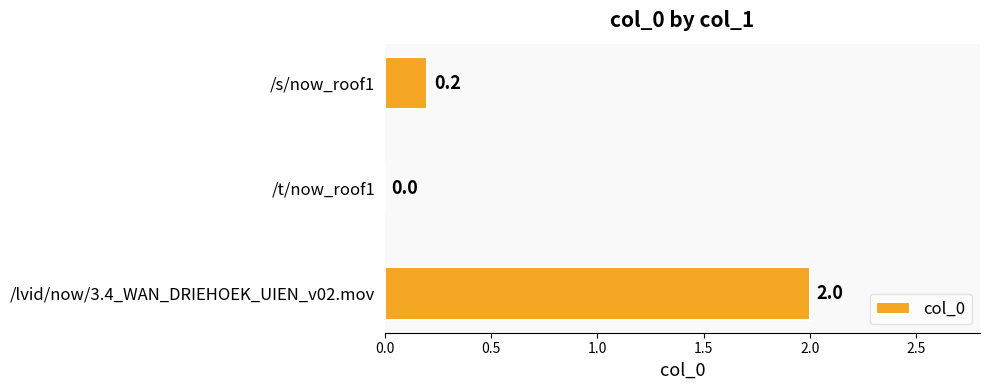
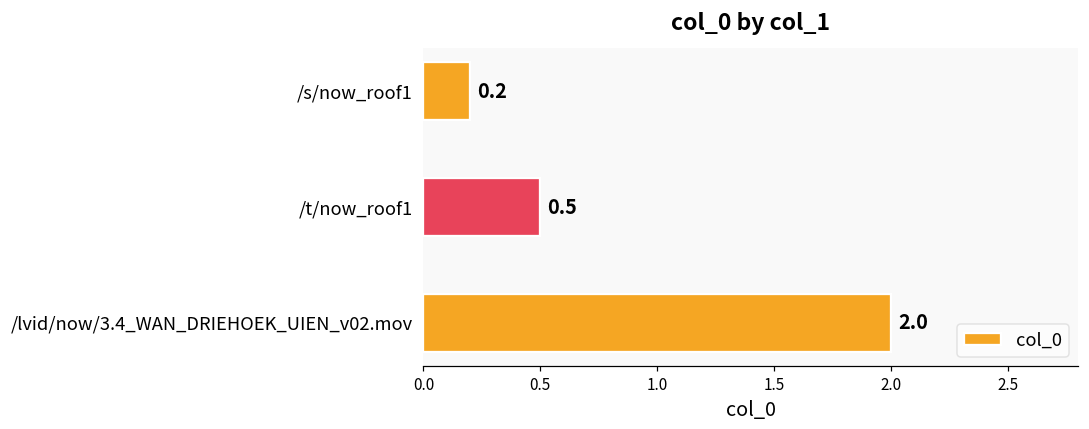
/t/now_roof1: 0.0 -> 0.5
